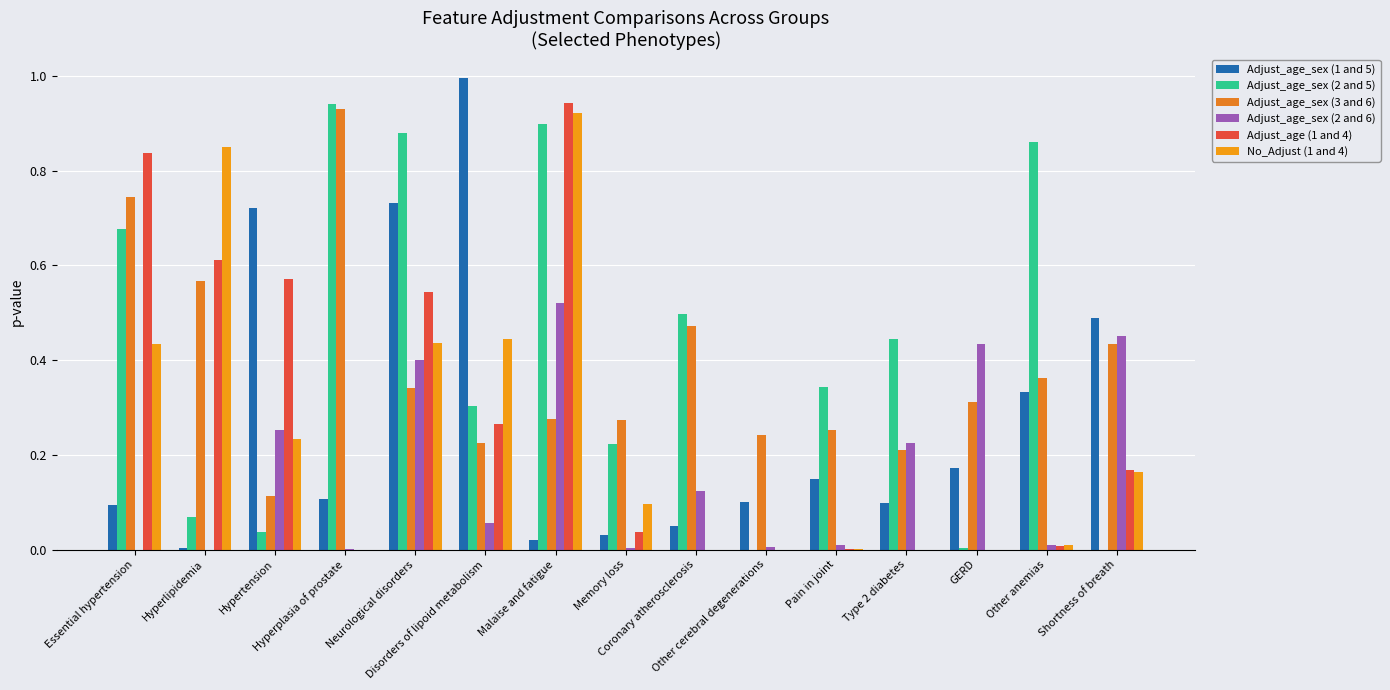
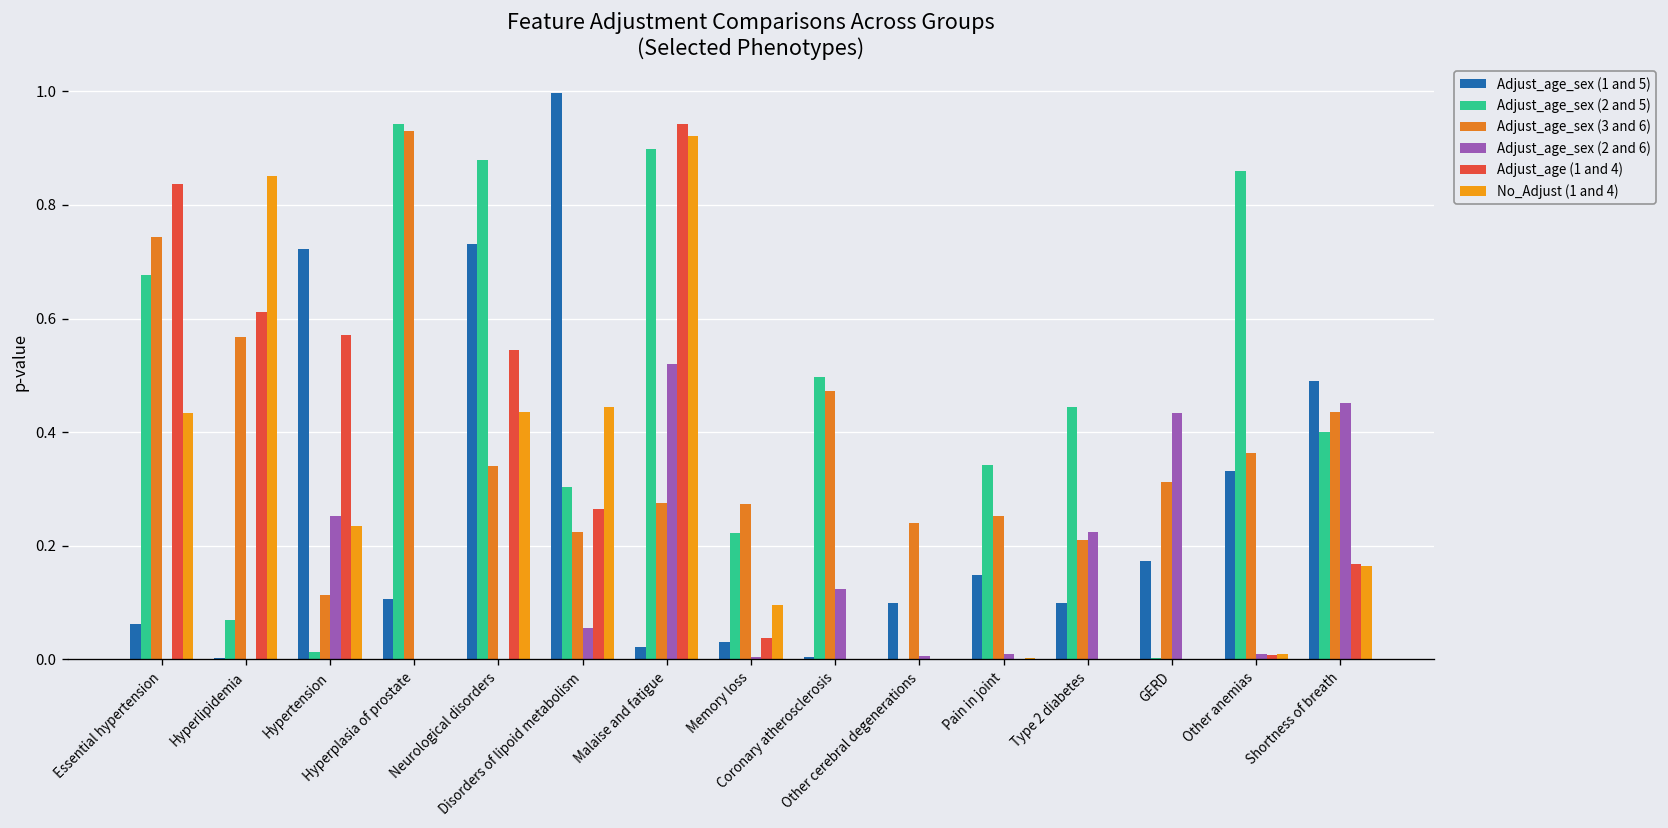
Adjust_age_sex (1 and 5), Essential hypertension: 0.09 -> 0.06
Adjust_age_sex (2 and 5), Hypertension: 0.04 -> 0.01
Adjust_age_sex (2 and 6), Neurological disorders: 0.4 -> 0.0
Adjust_age_sex (1 and 5), Coronary atherosclerosis: 0.05 -> 0.01
Adjust_age_sex (2 and 5), Shortness of breath: 0.0 -> 0.4
